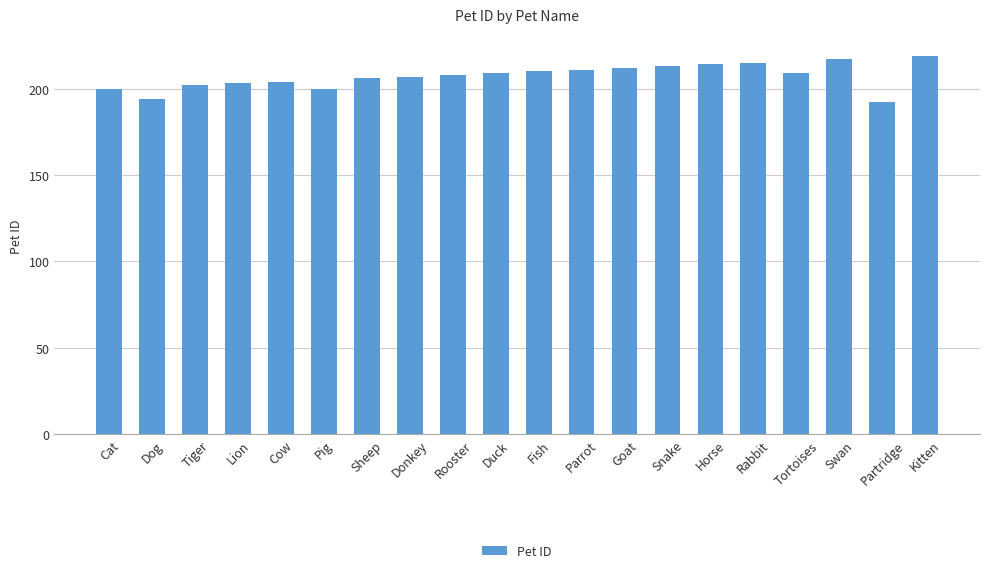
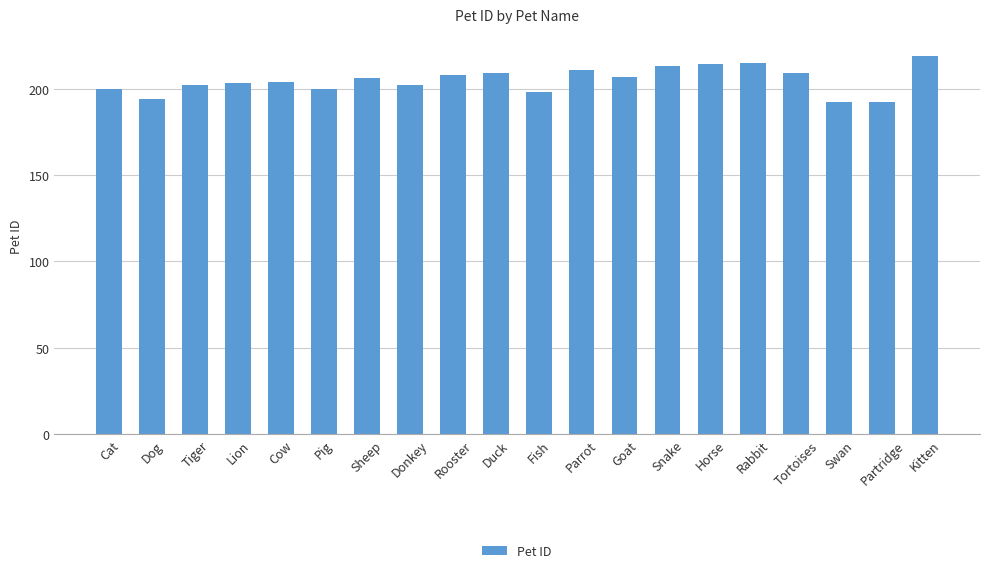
Donkey: 207 -> 202
Fish: 210 -> 198
Goat: 212 -> 207
Swan: 217 -> 192
